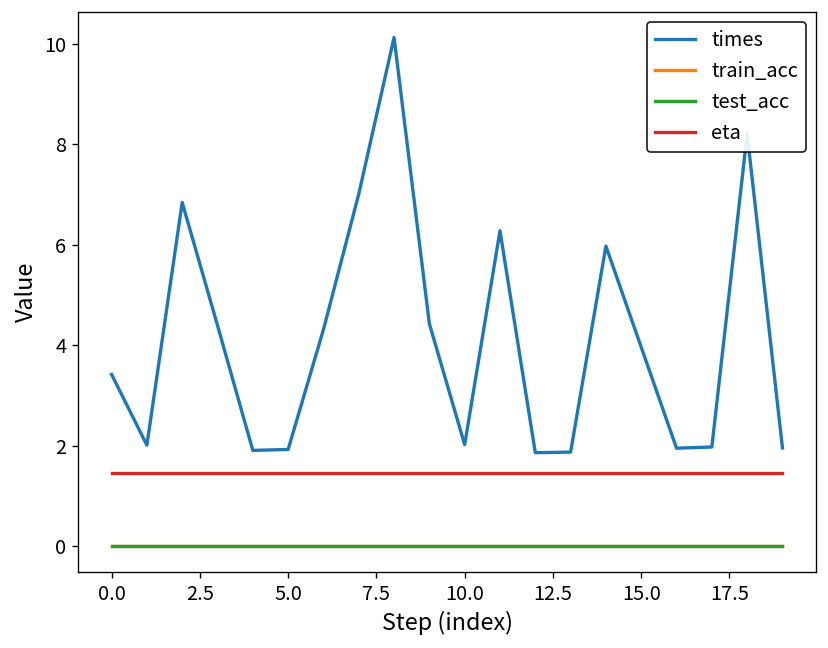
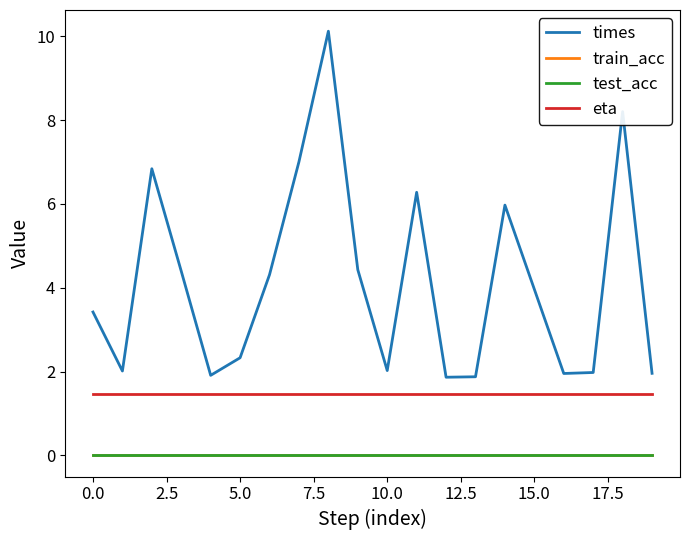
times, 5.0: 1.9 -> 2.3
